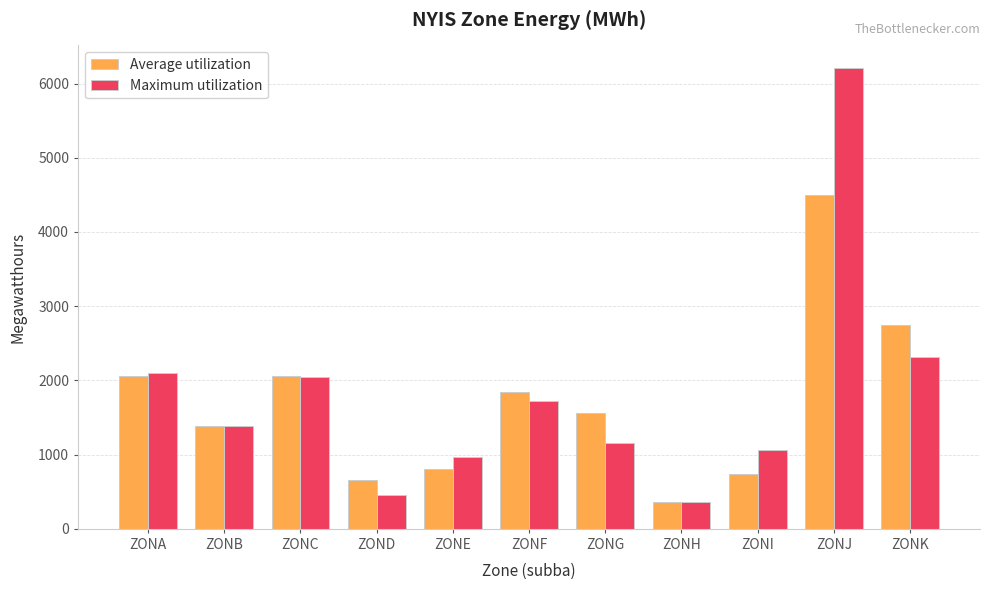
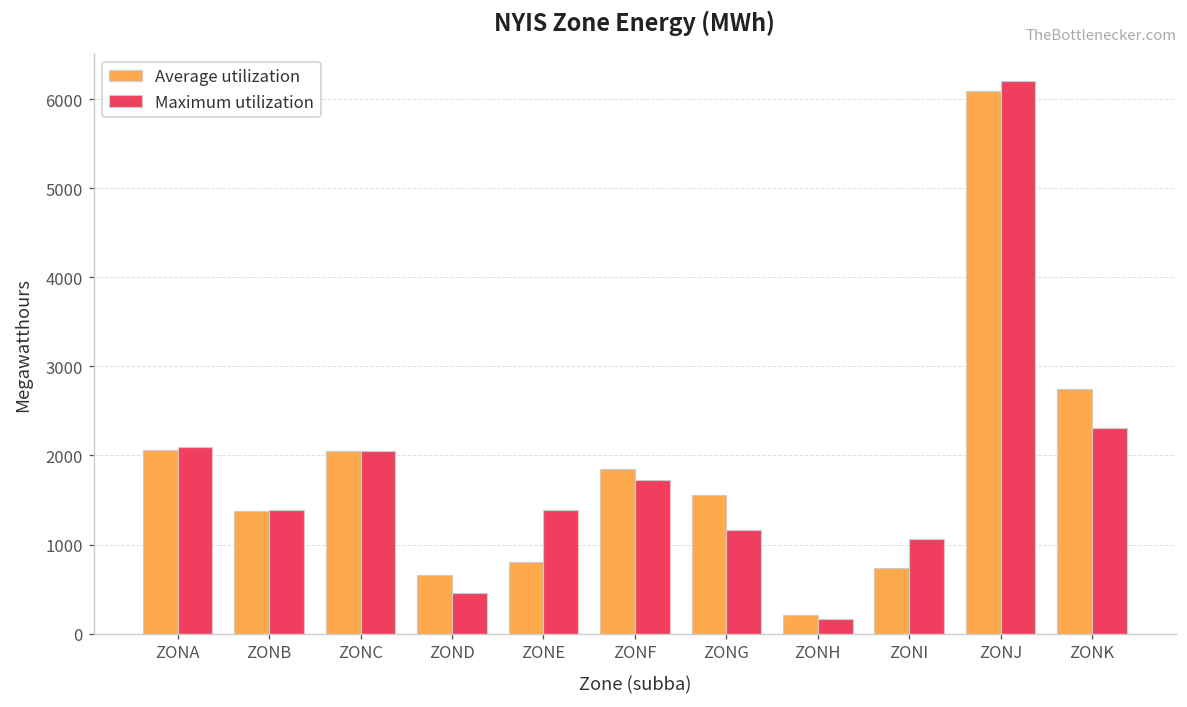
Maximum utilization, ZONE: 1000 -> 1400
Average utilization, ZONH: 400 -> 200
Maximum utilization, ZONH: 400 -> 200
Average utilization, ZONJ: 4500 -> 6100
